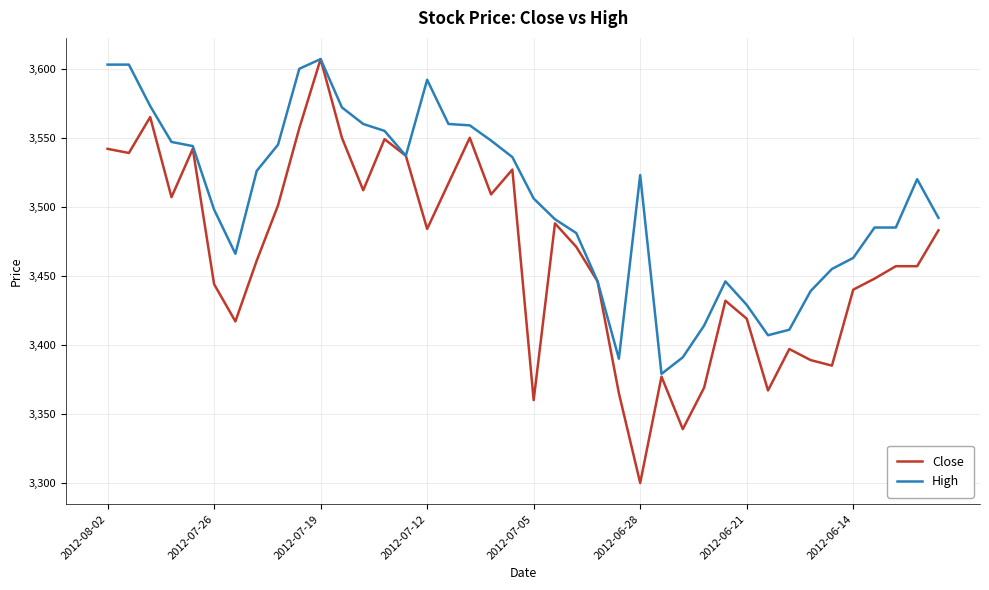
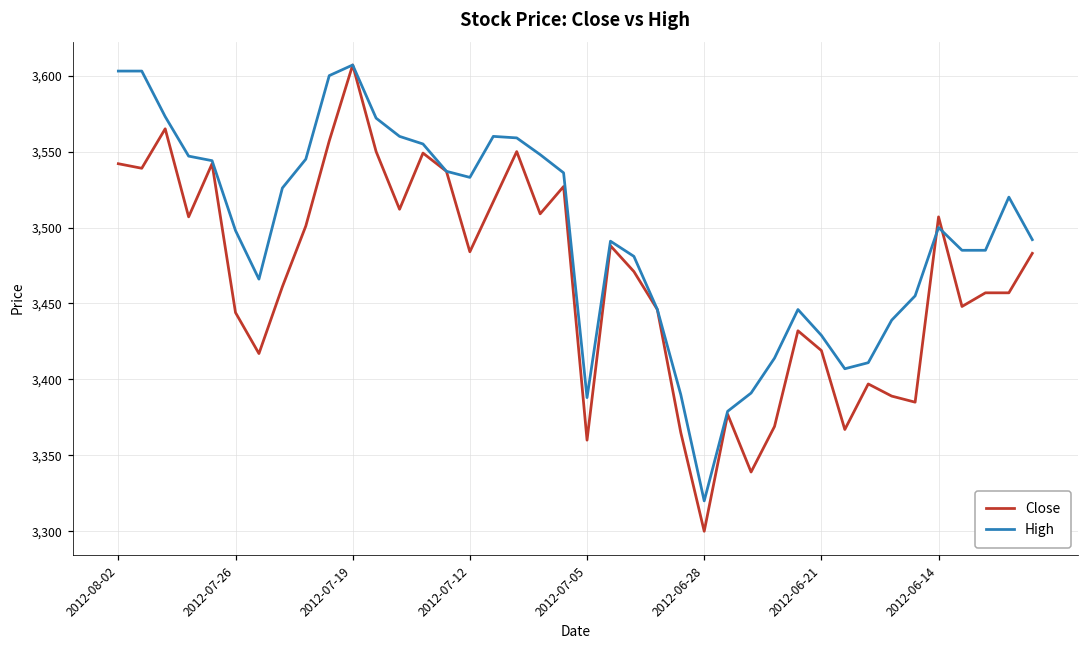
High, 2012-07-12: 3,592 -> 3,533
High, 2012-07-05: 3,506 -> 3,388
High, 2012-06-28: 3,523 -> 3,320
Close, 2012-06-14: 3,440 -> 3,507
High, 2012-06-14: 3,463 -> 3,500
